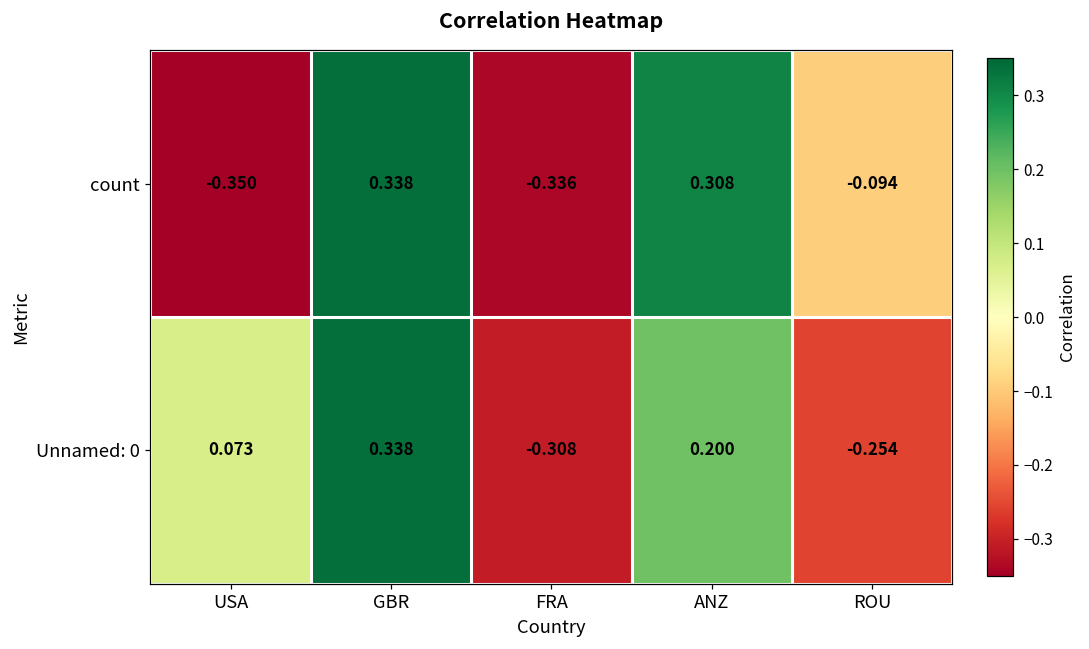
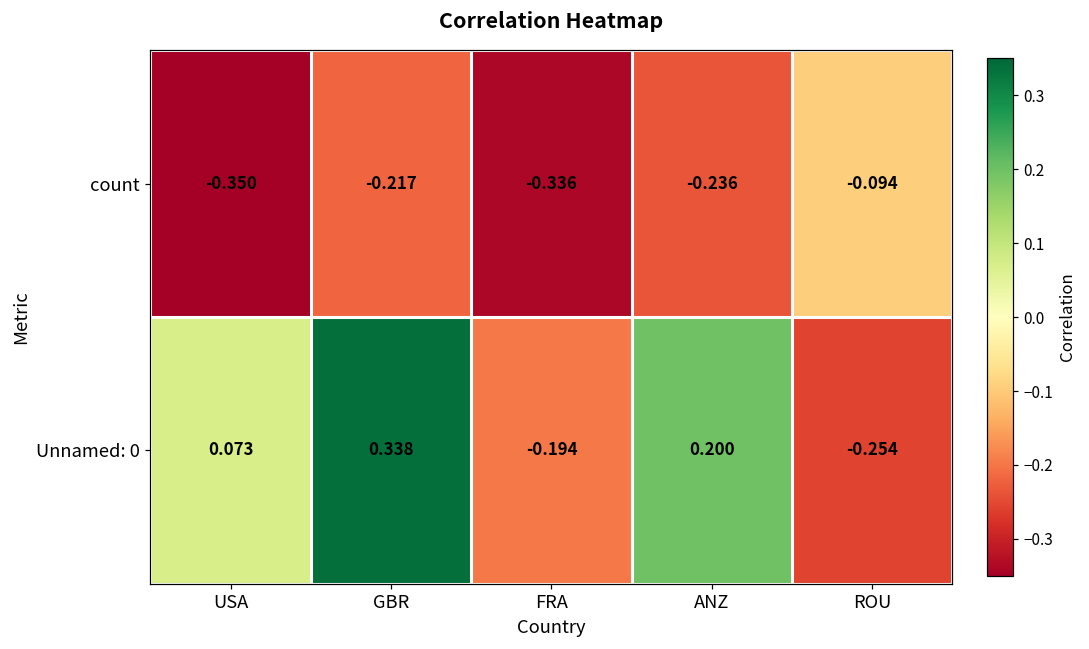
count, GBR: 0.338 -> -0.217
count, ANZ: 0.308 -> -0.236
Unnamed: 0, FRA: -0.308 -> -0.194
